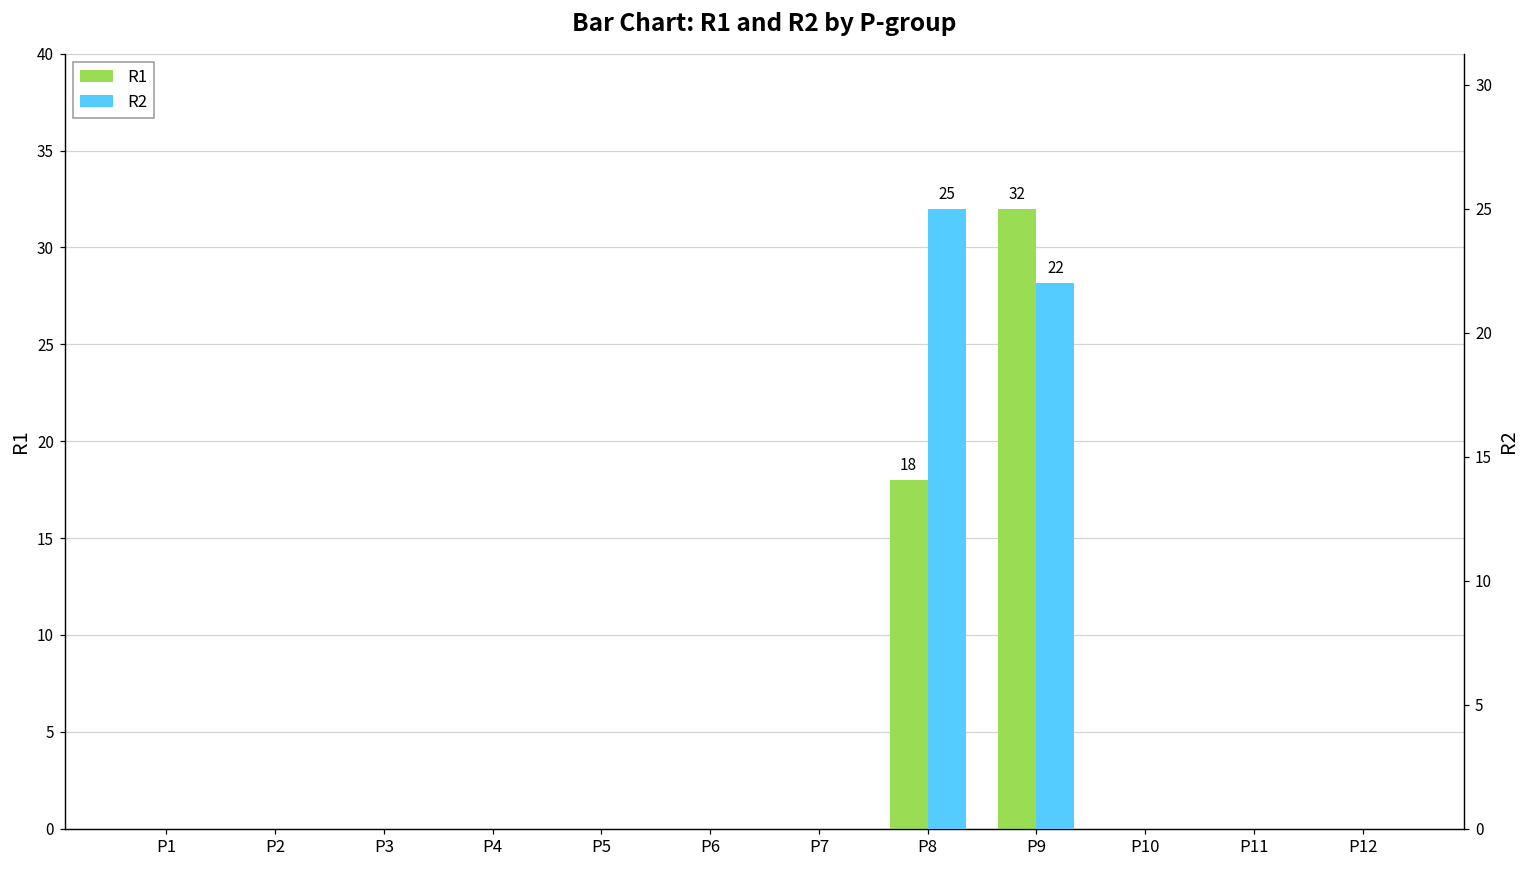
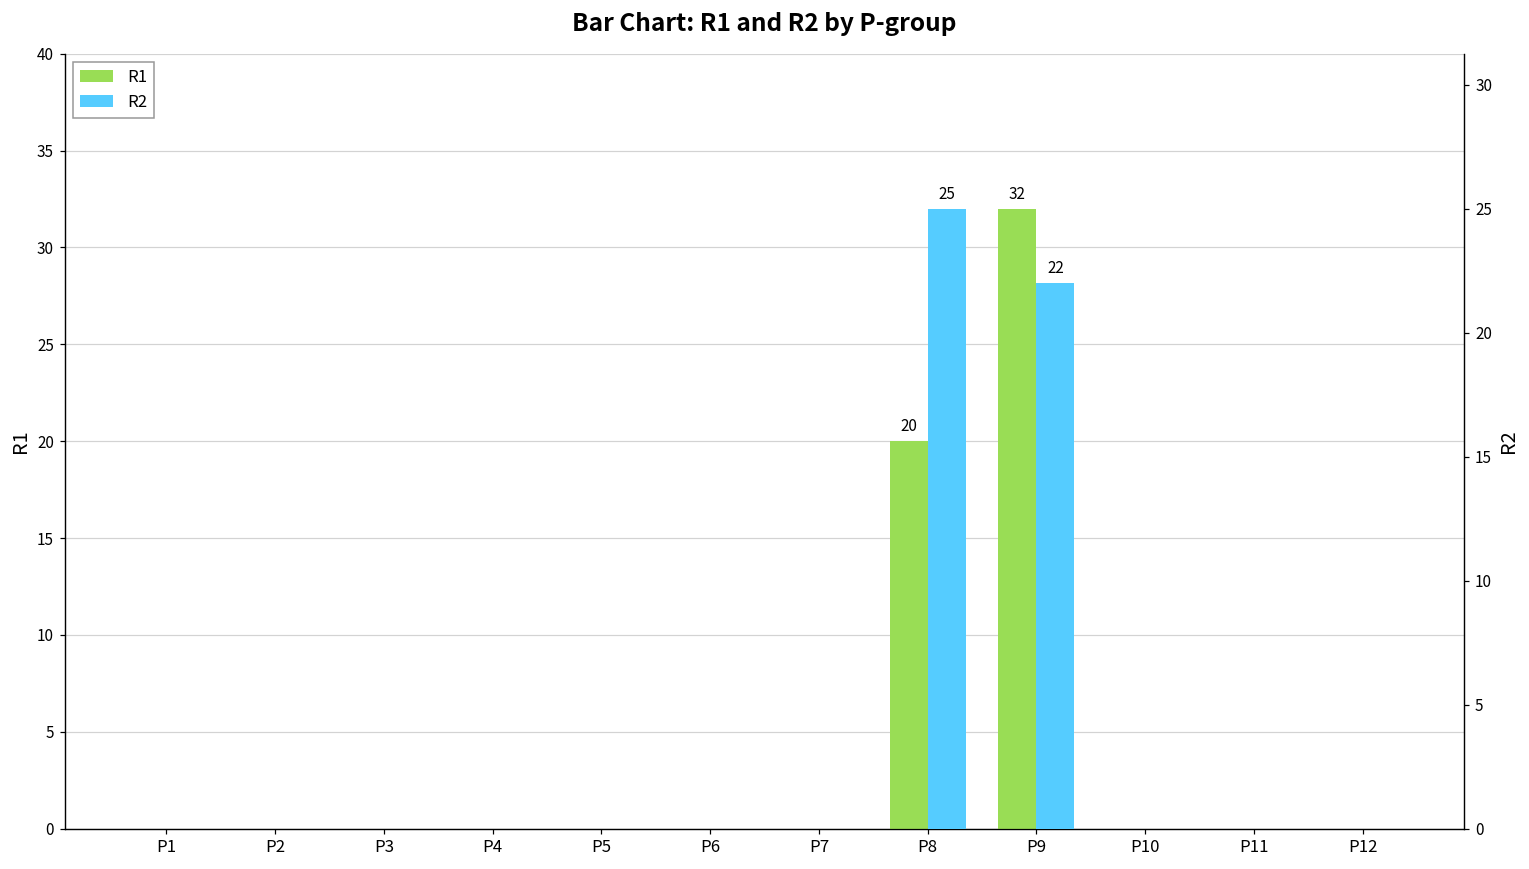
R1, P8: 18 -> 20
